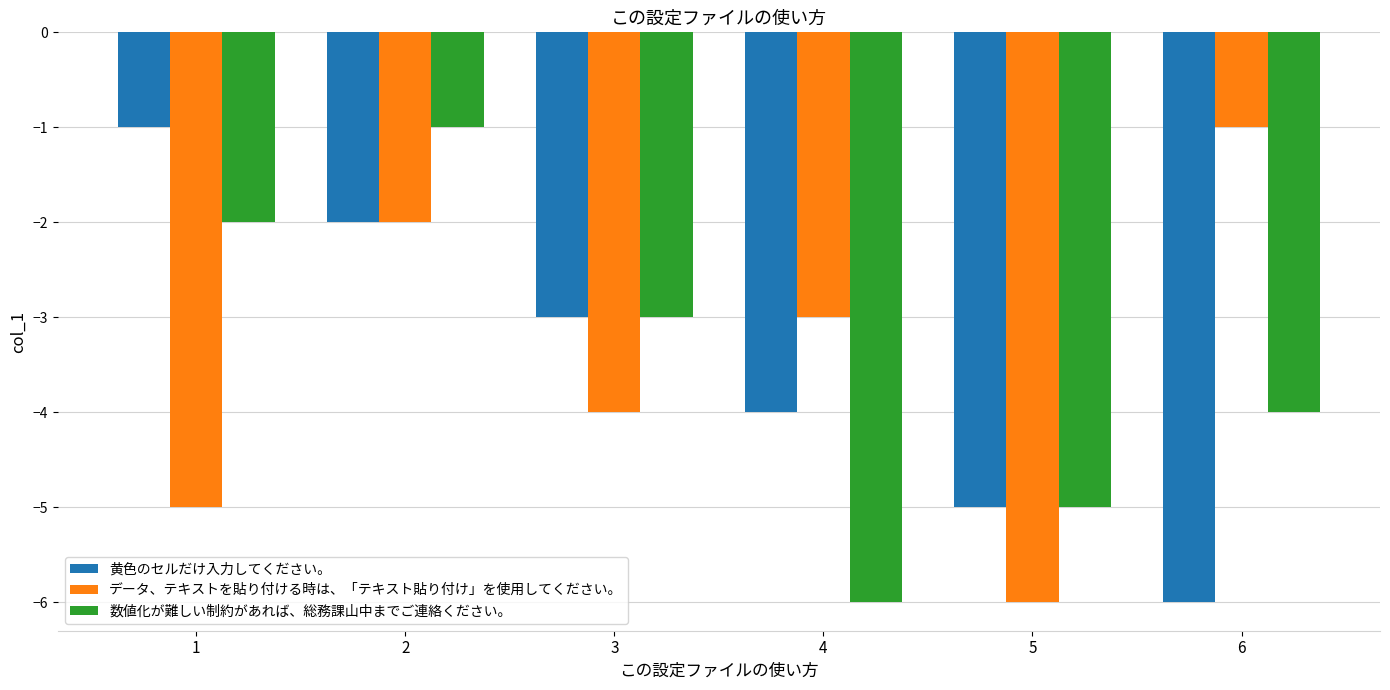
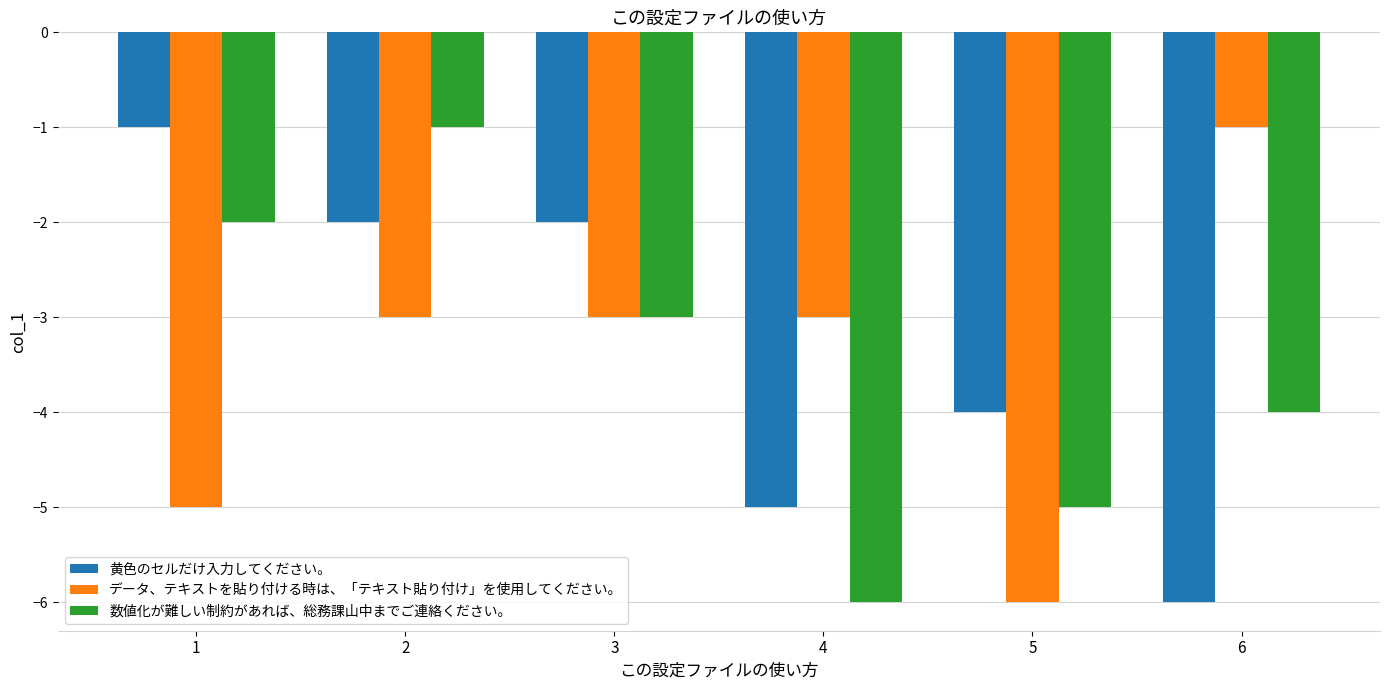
データ、テキストを貼り付ける時は、「テキスト貼り付け」を使用してください。, 2: -2.0 -> -3.0
黄色のセルだけ入力してください。, 3: -3.0 -> -2.0
データ、テキストを貼り付ける時は、「テキスト貼り付け」を使用してください。, 3: -4.0 -> -3.0
黄色のセルだけ入力してください。, 4: -4.0 -> -5.0
黄色のセルだけ入力してください。, 5: -5.0 -> -4.0
